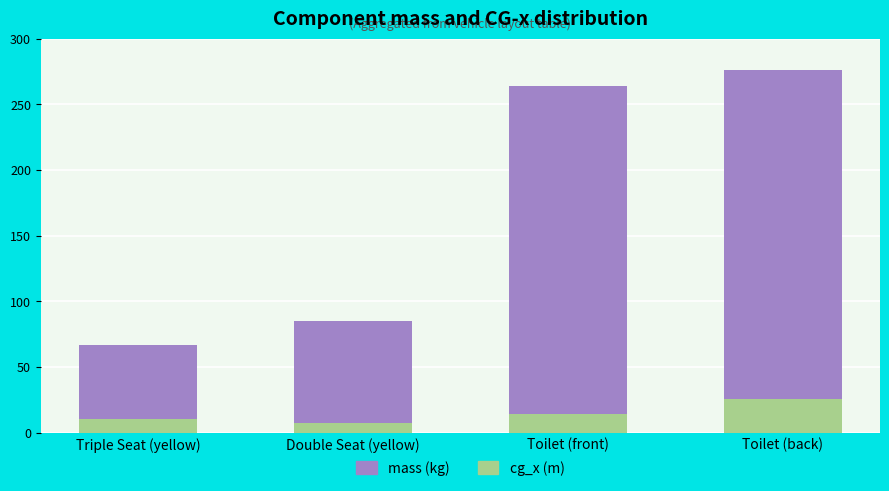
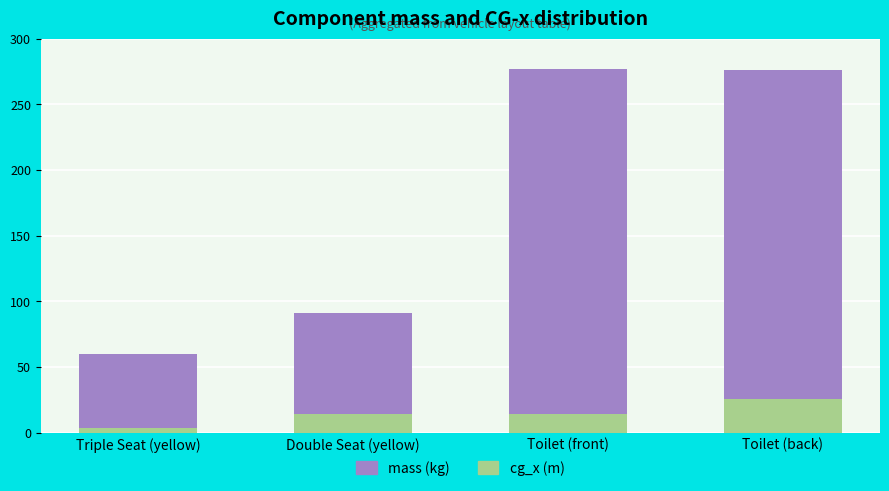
cg_x (m), Triple Seat (yellow): 10 -> 4
cg_x (m), Double Seat (yellow): 8 -> 14
mass (kg), Toilet (front): 250 -> 263
